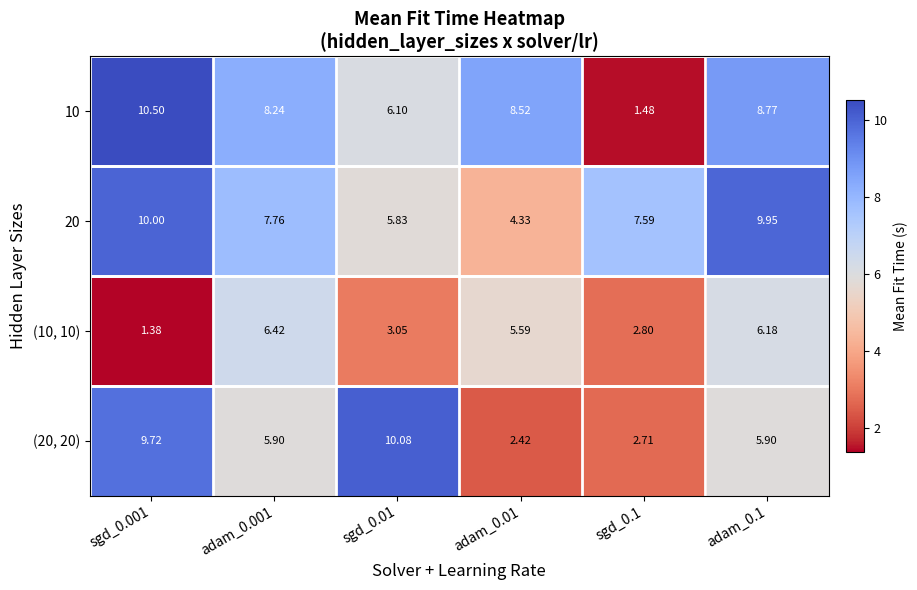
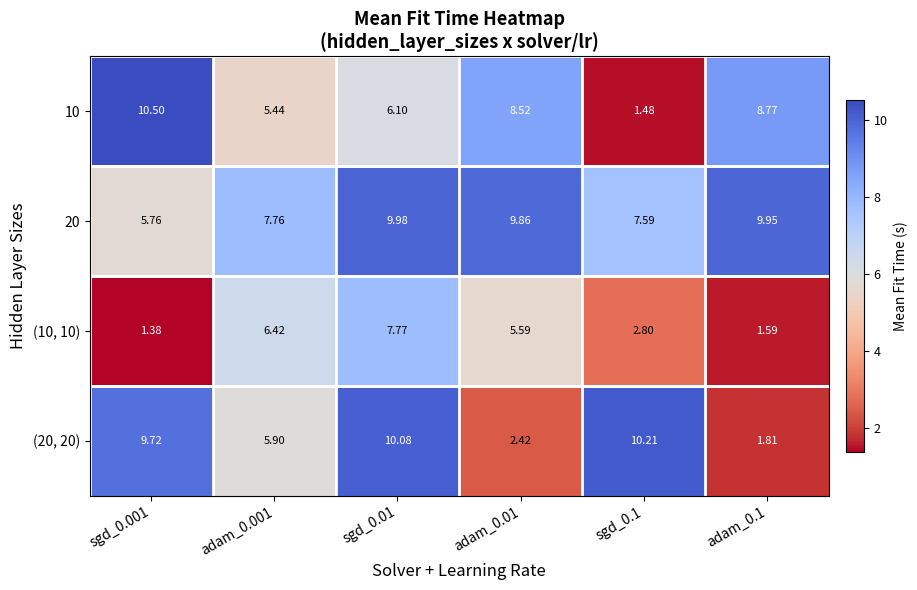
10, adam_0.001: 8.24 -> 5.44
20, sgd_0.001: 10.00 -> 5.76
20, sgd_0.01: 5.83 -> 9.98
20, adam_0.01: 4.33 -> 9.86
(10, 10), sgd_0.01: 3.05 -> 7.77
(10, 10), adam_0.1: 6.18 -> 1.59
(20, 20), sgd_0.1: 2.71 -> 10.21
(20, 20), adam_0.1: 5.90 -> 1.81
